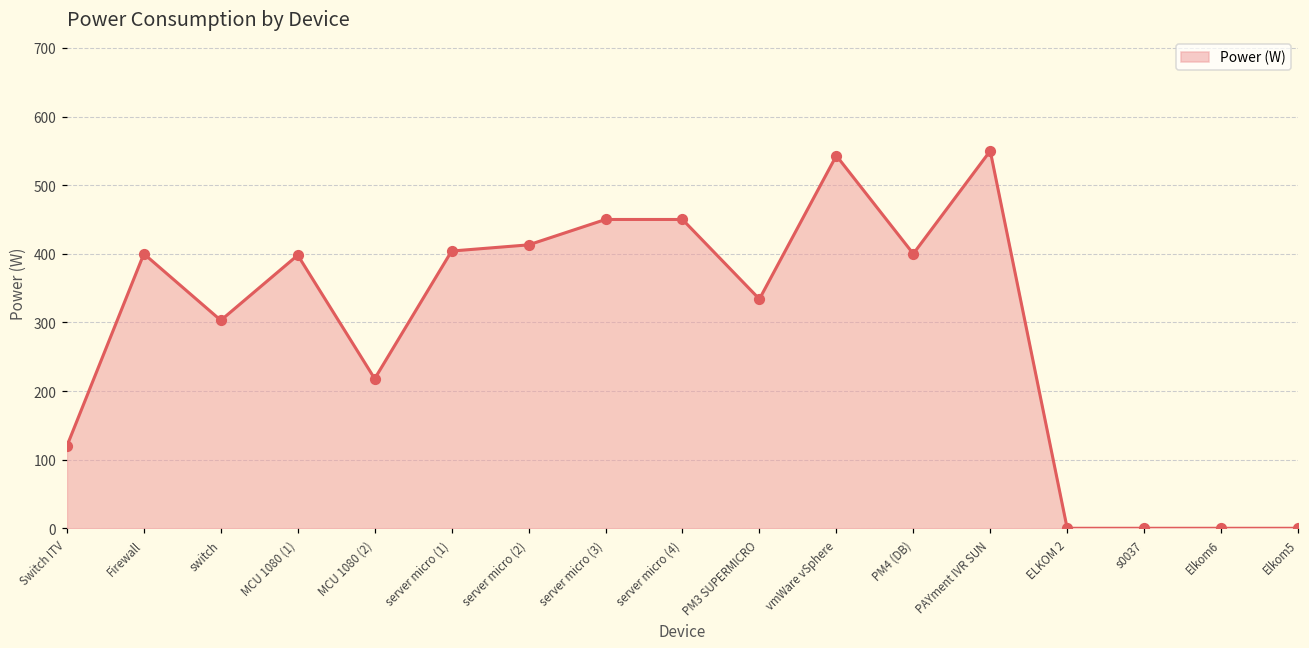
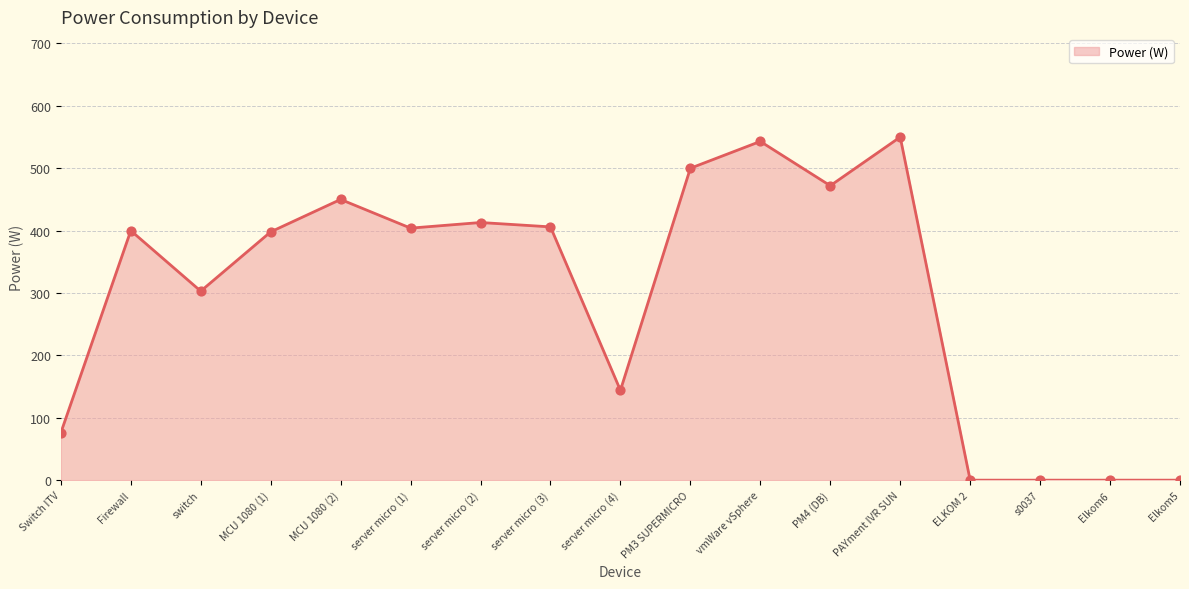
Switch ITV: 120 -> 80
MCU 1080 (2): 220 -> 450
server micro (3): 450 -> 410
server micro (4): 450 -> 140
PM3 SUPERMICRO: 330 -> 500
PM4 (DB): 400 -> 470
